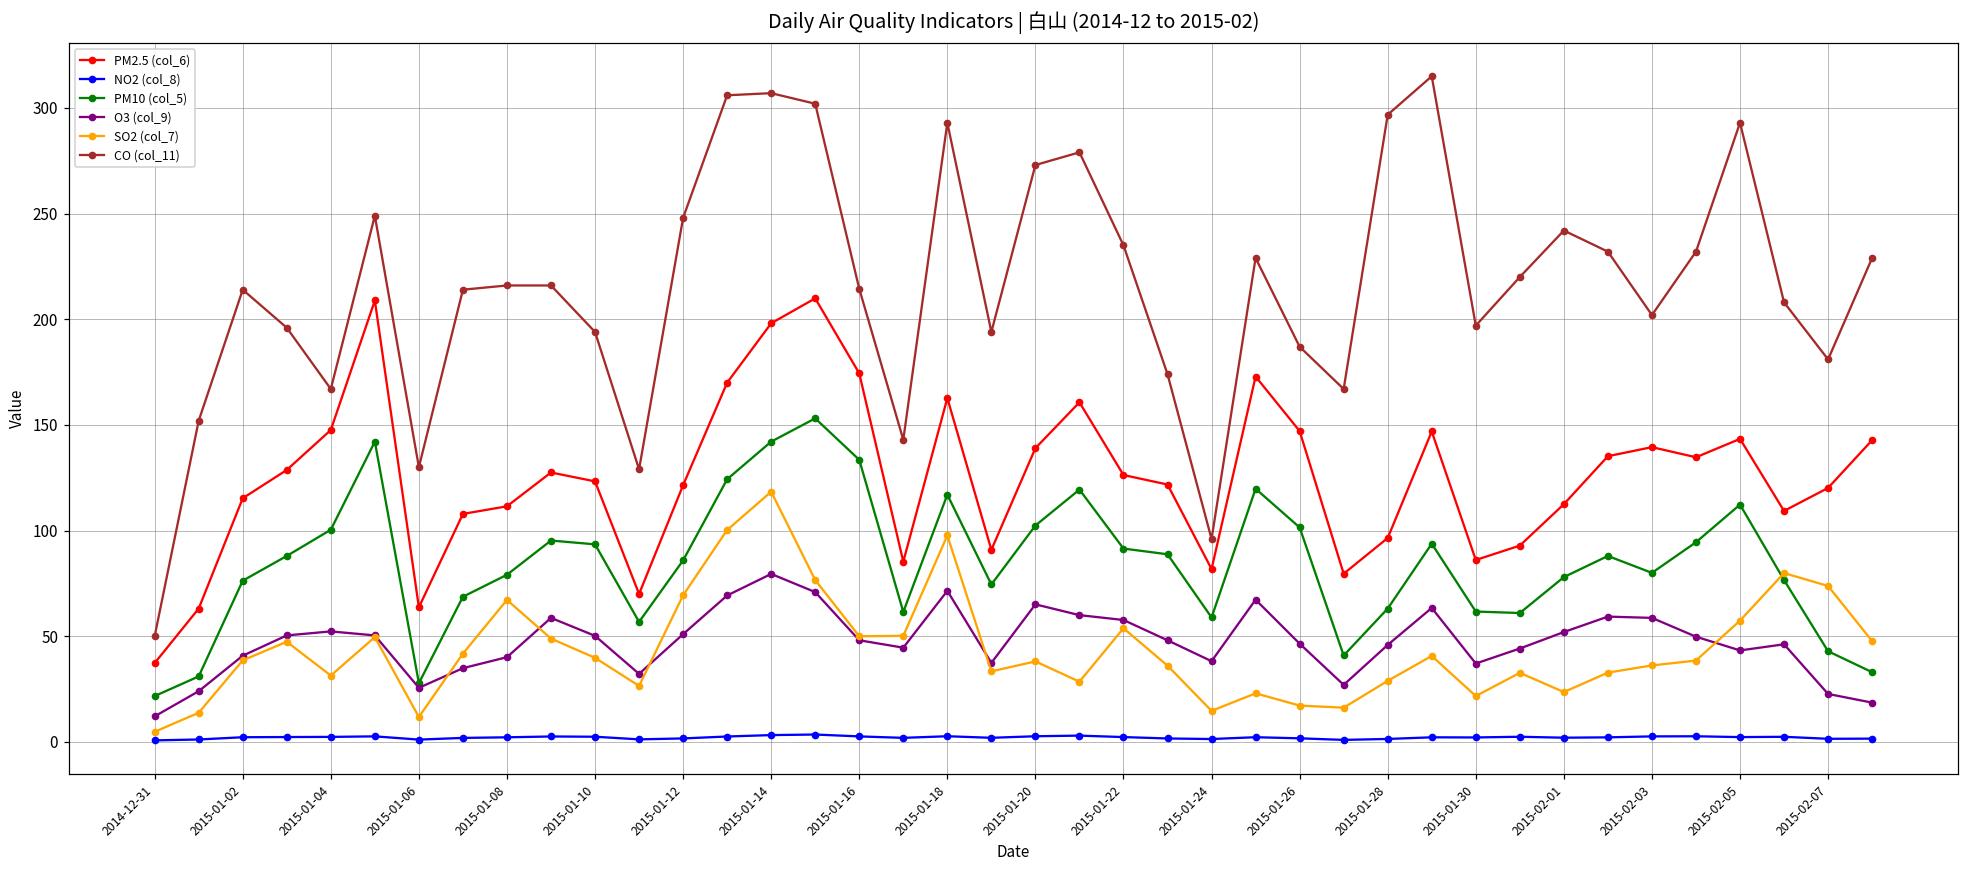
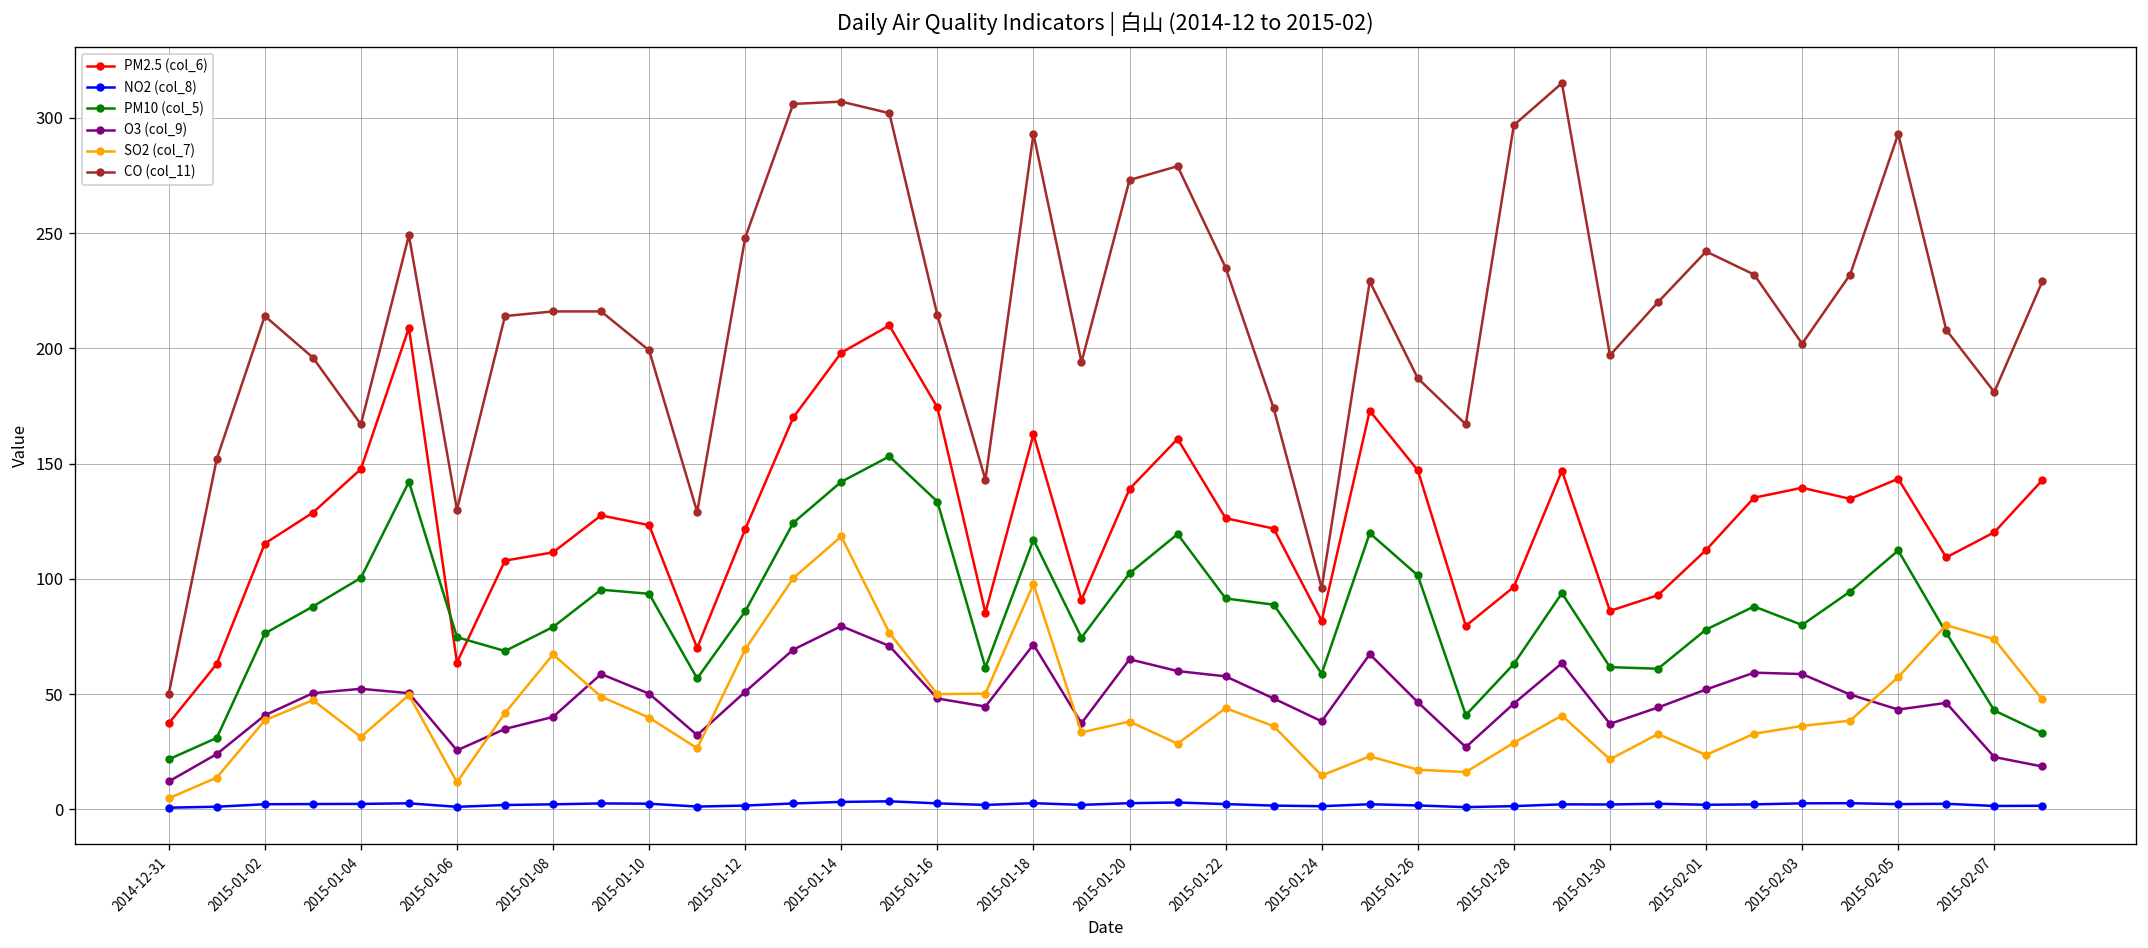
PM10 (col_5), 2015-01-06: 28 -> 75
CO (col_11), 2015-01-10: 194 -> 199
SO2 (col_7), 2015-01-22: 54 -> 44
